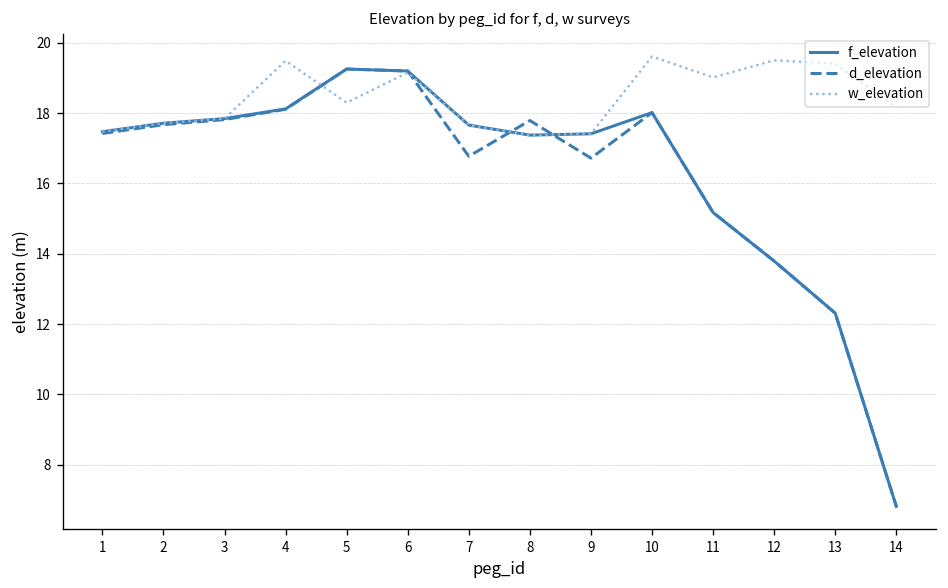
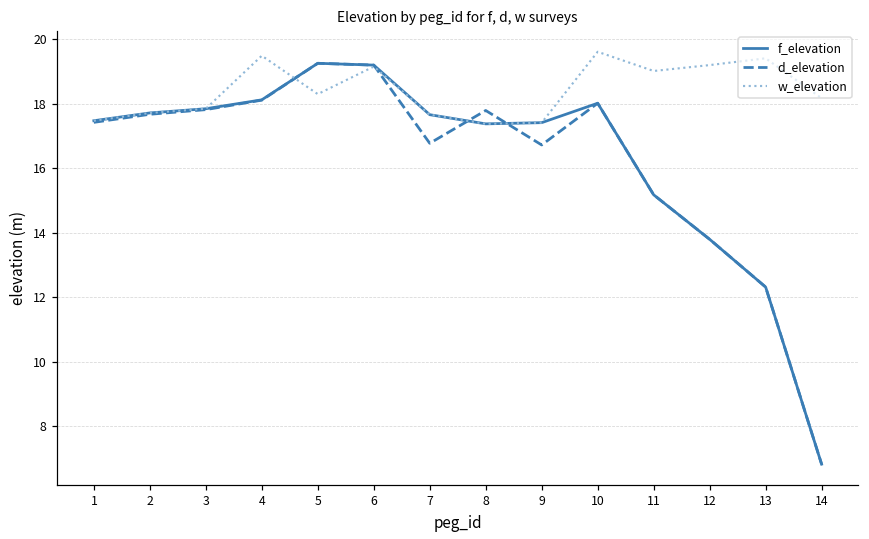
w_elevation, 12: 19.5 -> 19.2
